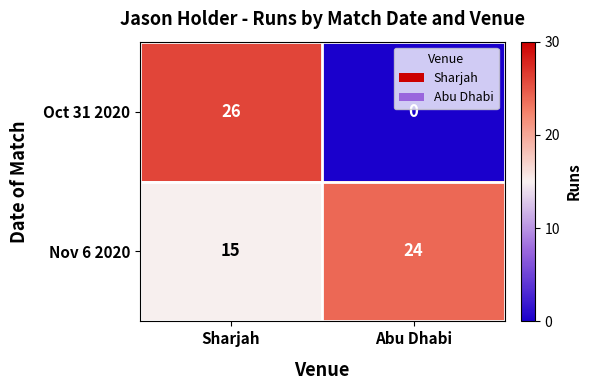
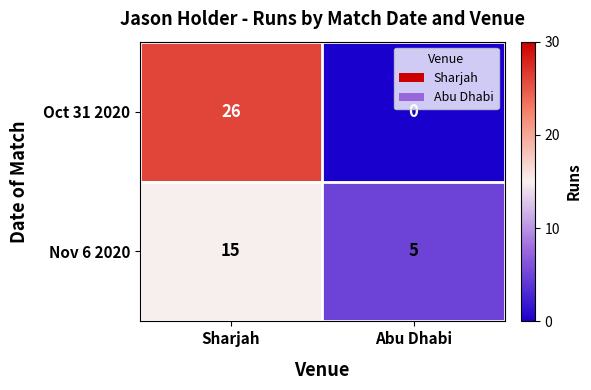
Nov 6 2020, Abu Dhabi: 24 -> 5
